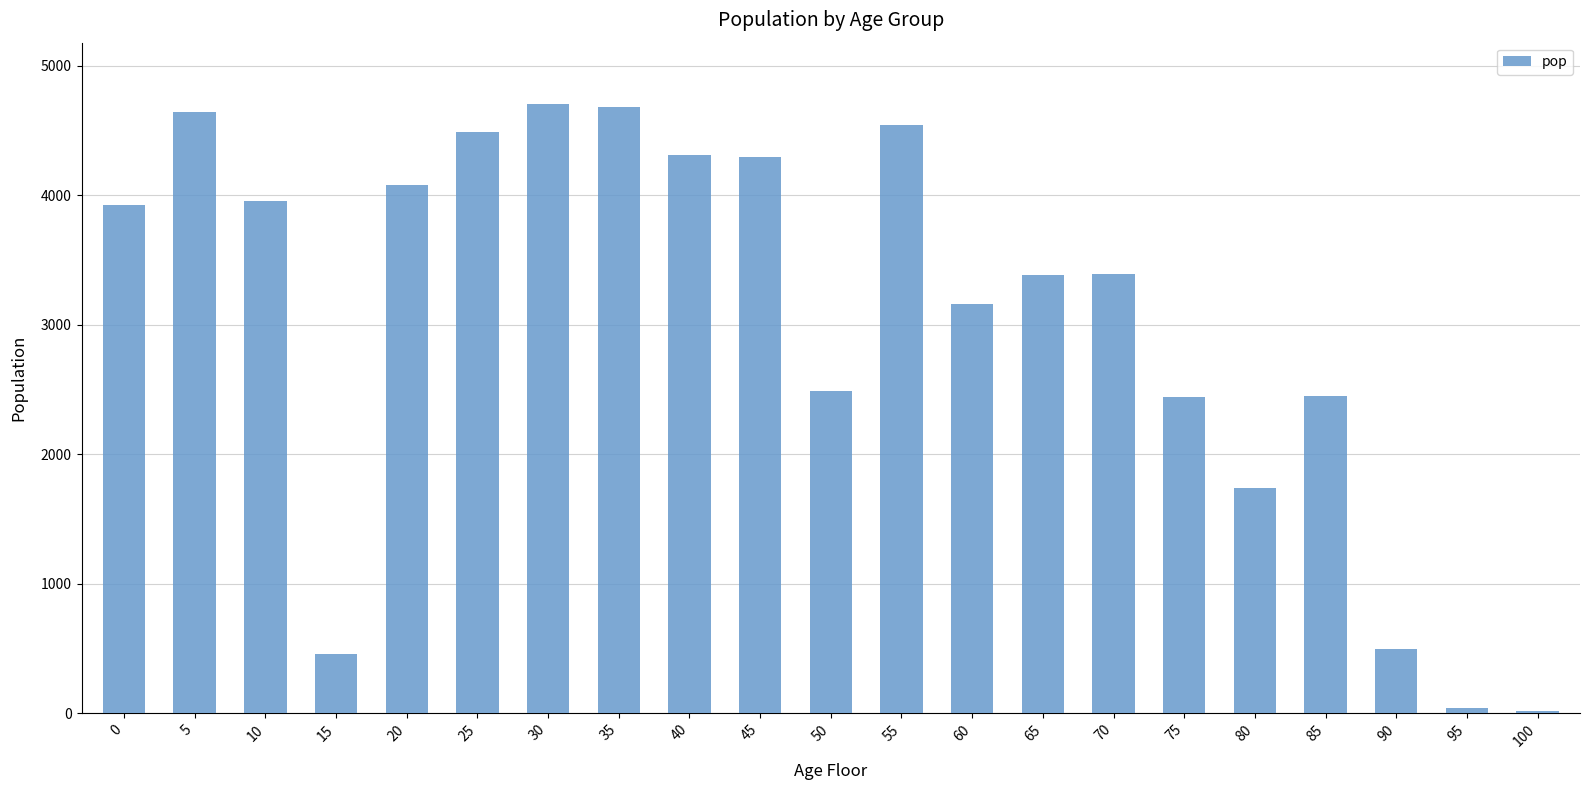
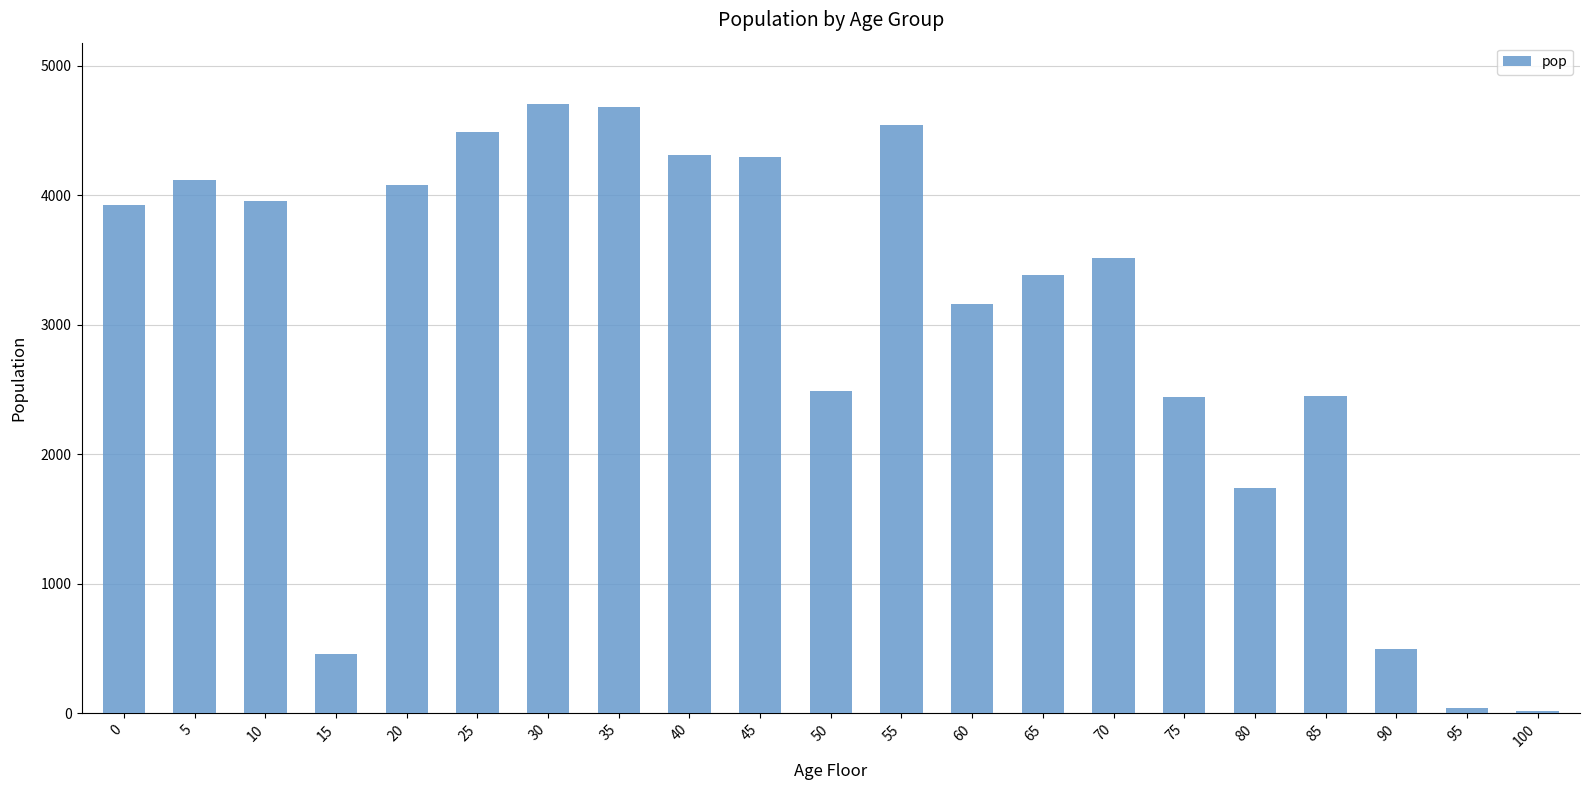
5: 4650 -> 4120
70: 3390 -> 3520
